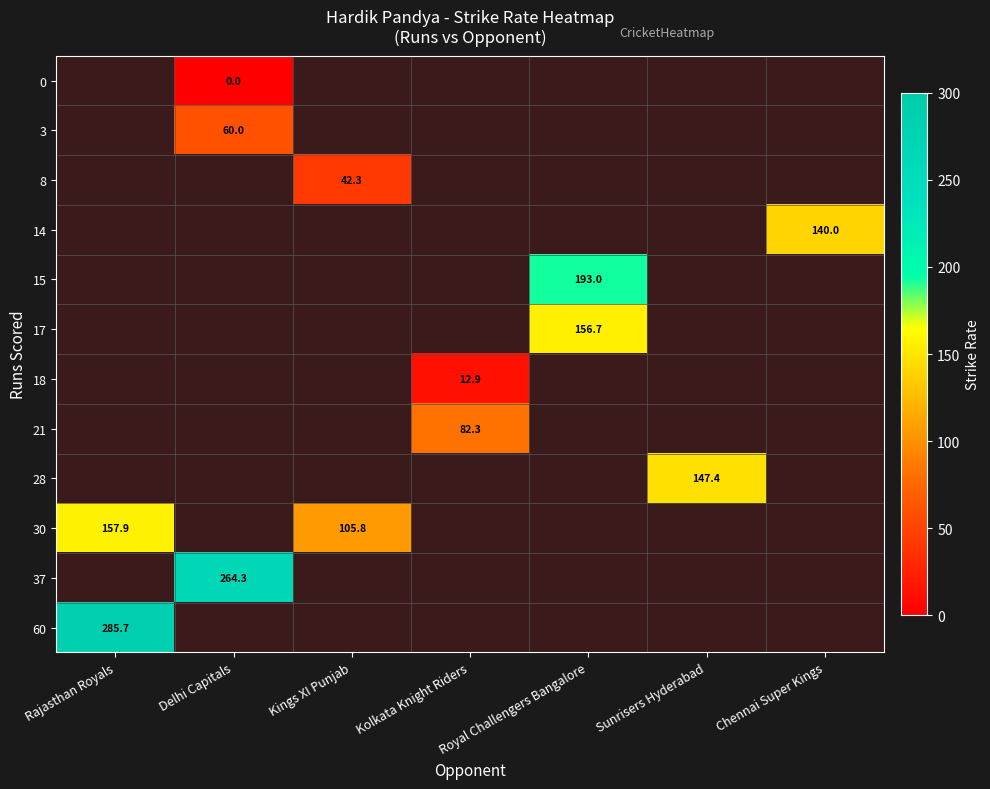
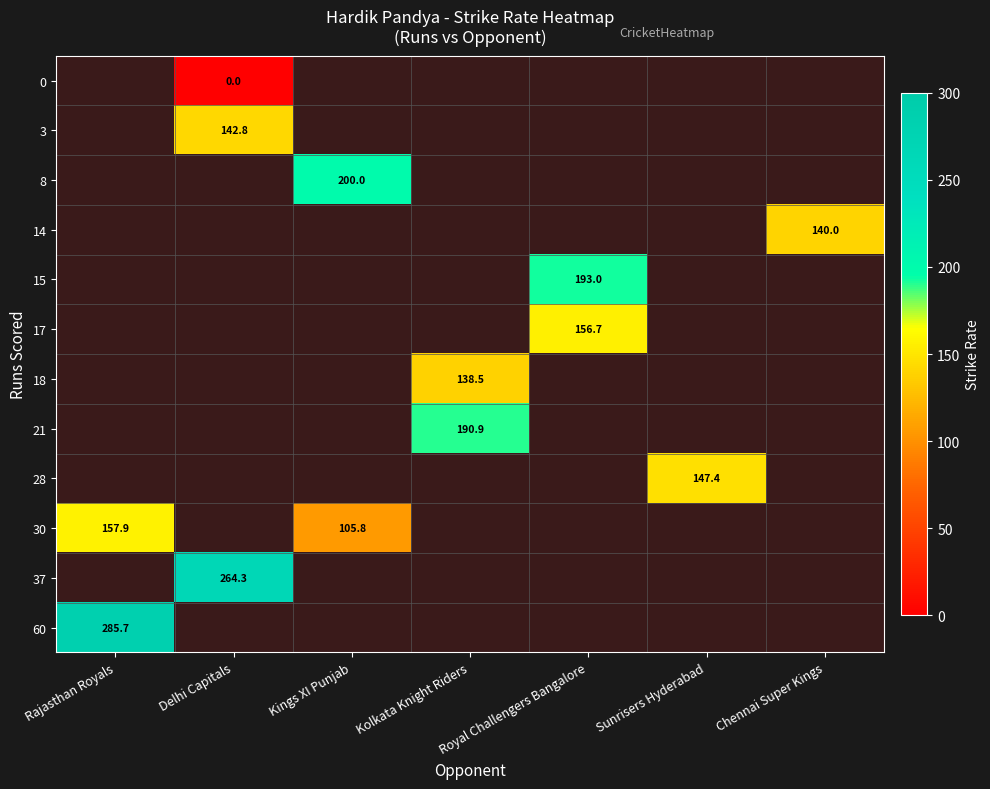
3, Delhi Capitals: 60.0 -> 142.8
8, Kings XI Punjab: 42.3 -> 200.0
18, Kolkata Knight Riders: 12.9 -> 138.5
21, Kolkata Knight Riders: 82.3 -> 190.9
